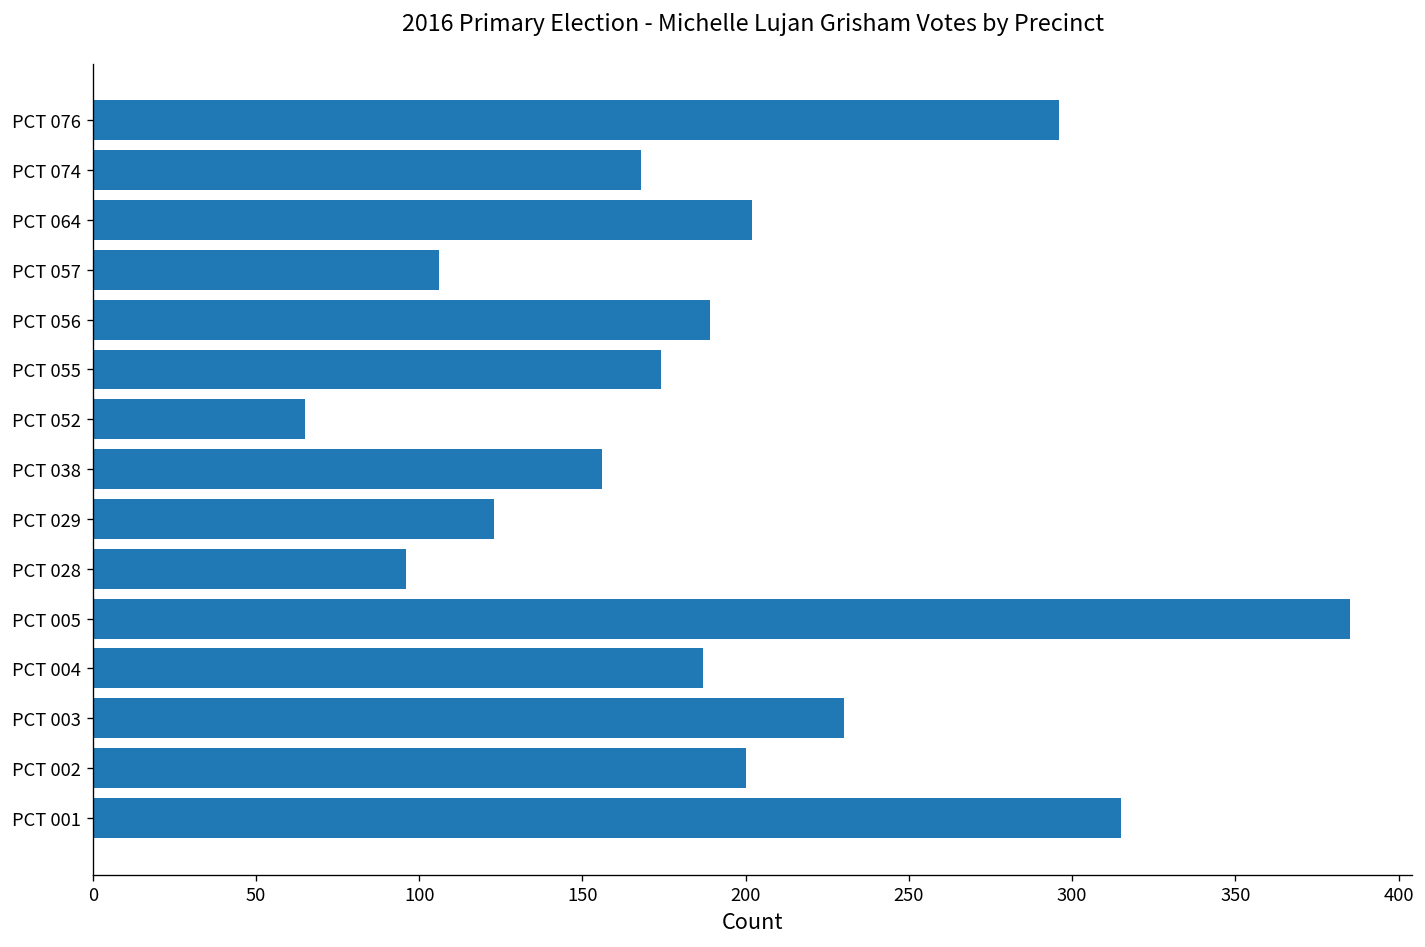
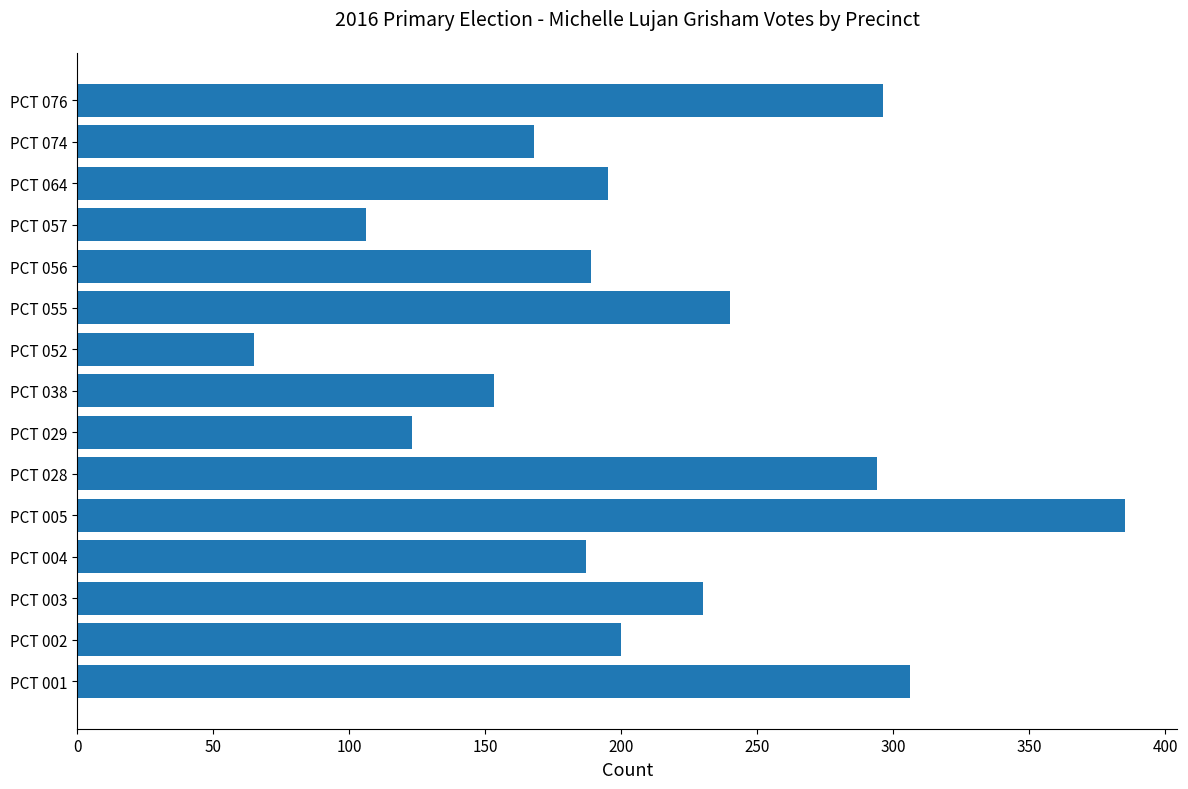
PCT 064: 202 -> 195
PCT 055: 174 -> 240
PCT 038: 156 -> 153
PCT 028: 96 -> 294
PCT 001: 315 -> 306
